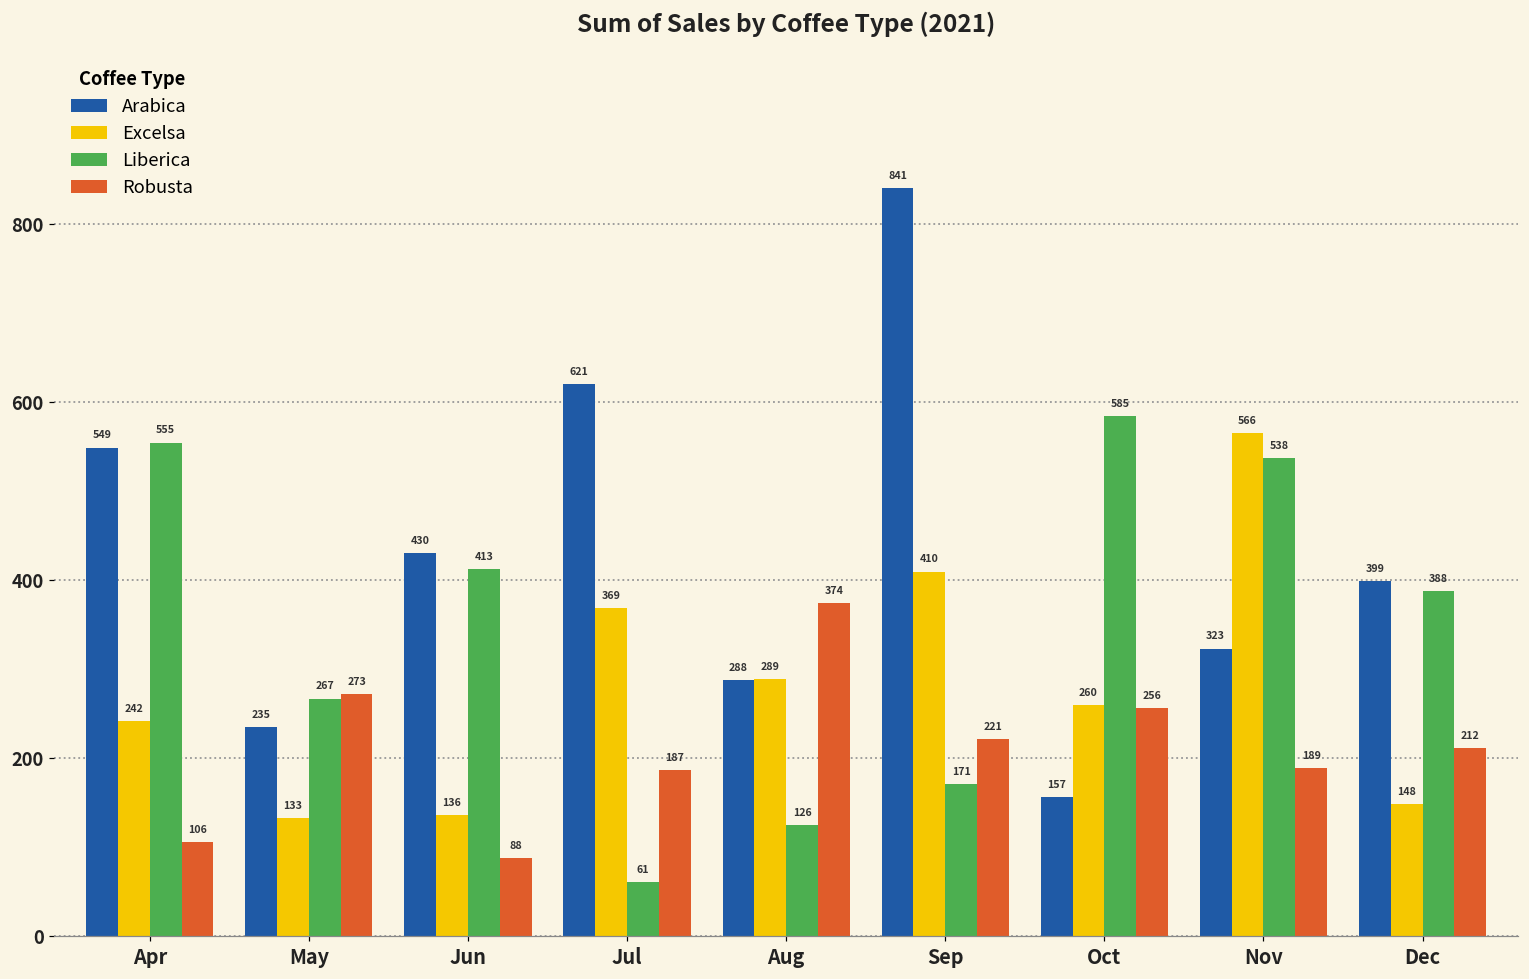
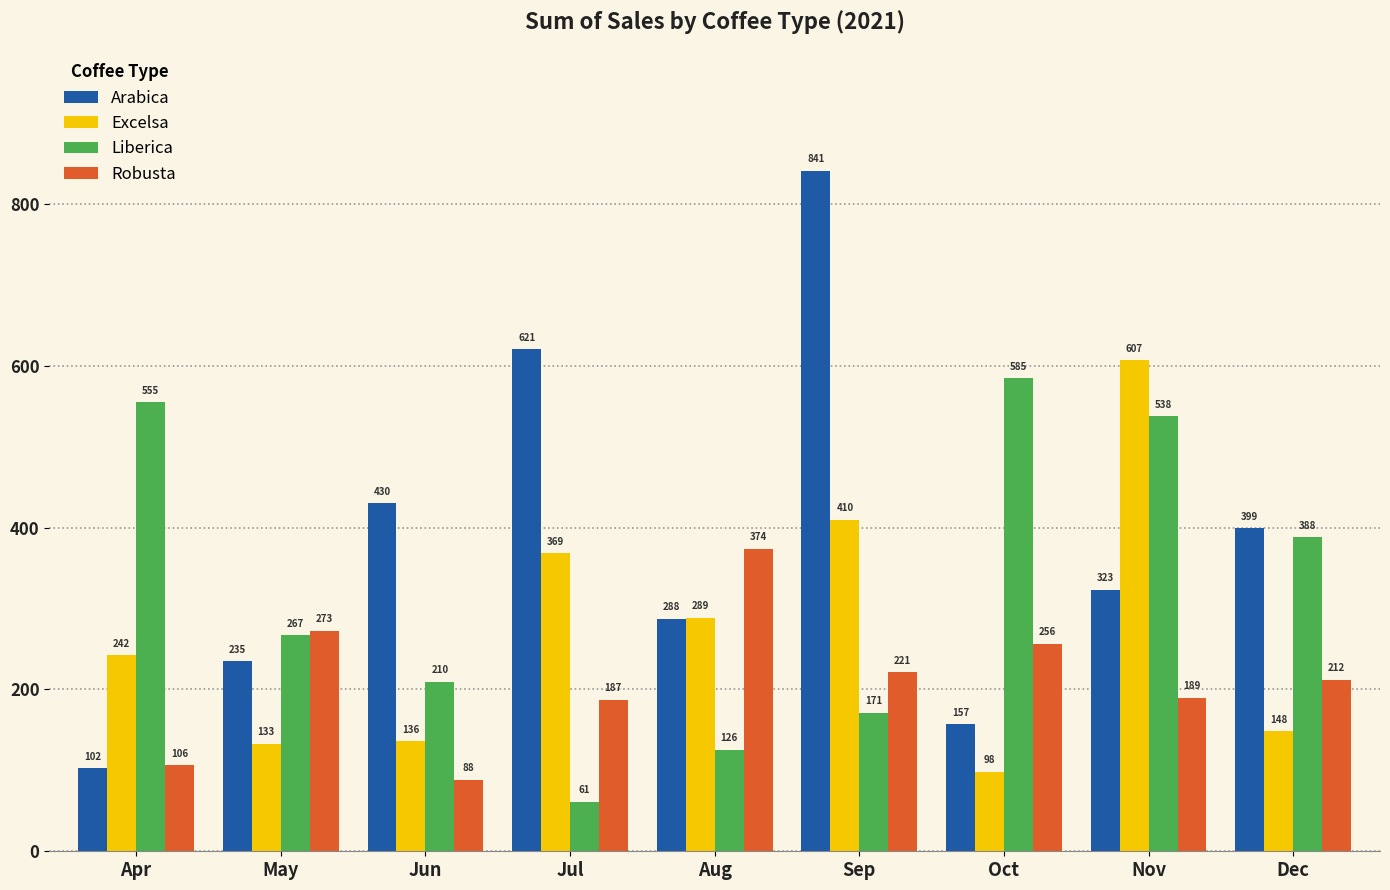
Arabica, Apr: 549 -> 102
Liberica, Jun: 413 -> 210
Excelsa, Oct: 260 -> 98
Excelsa, Nov: 566 -> 607
